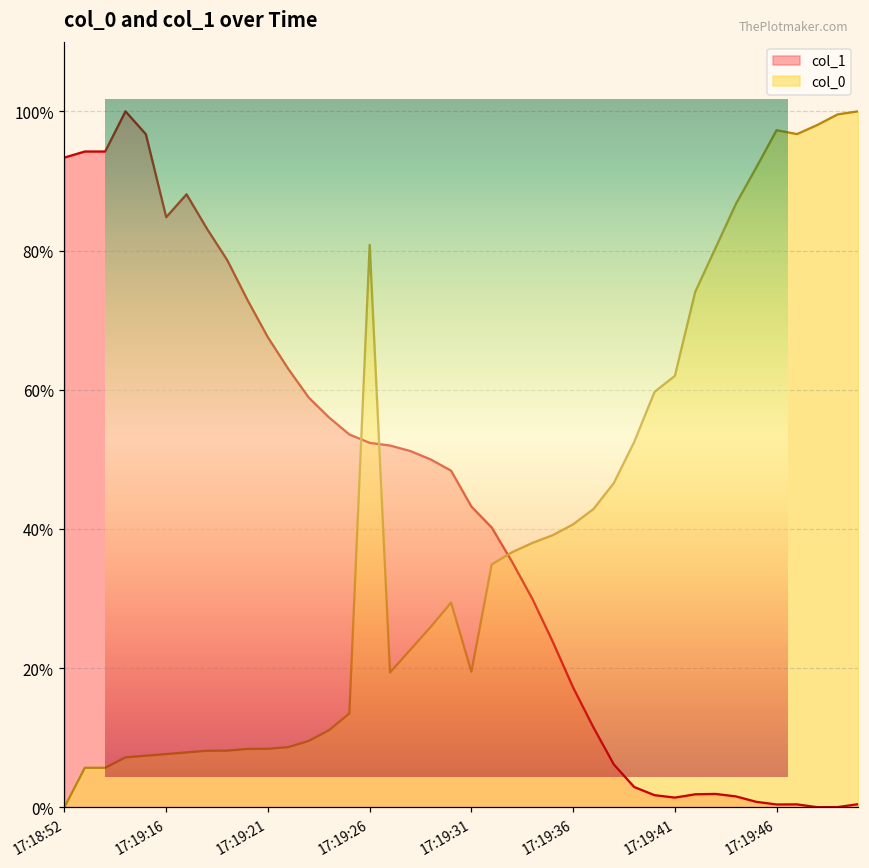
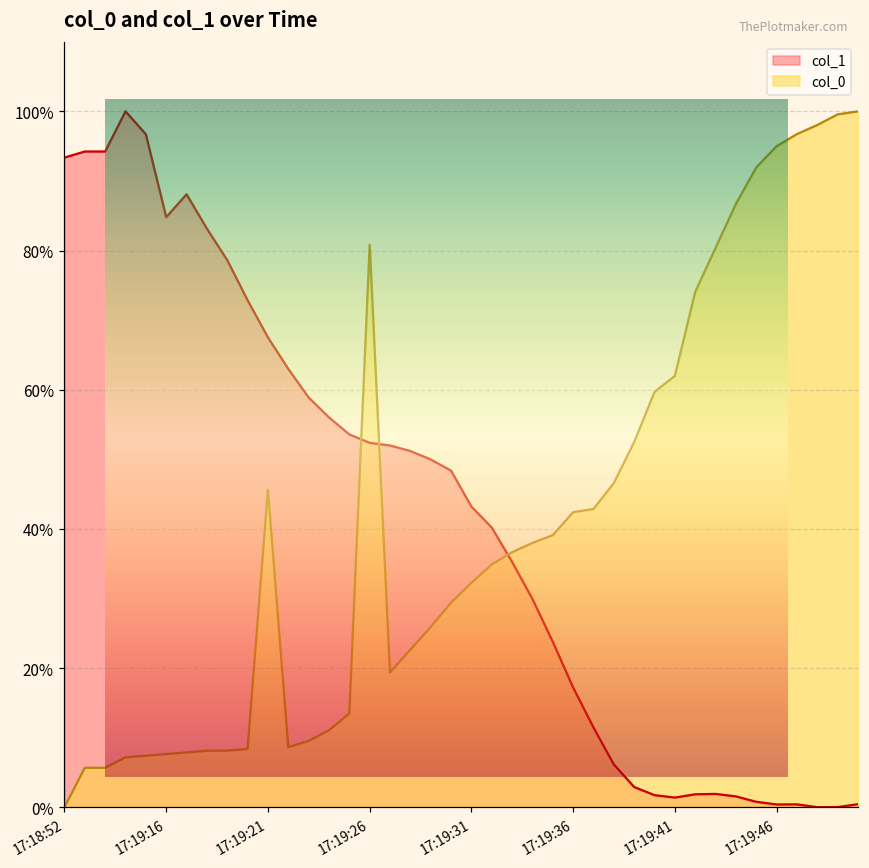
col_0 and col_1 over Time, col_0, 17:19:21: 8% -> 46%
col_0 and col_1 over Time, col_0, 17:19:31: 19% -> 32%
col_0 and col_1 over Time, col_0, 17:19:36: 41% -> 42%
col_0 and col_1 over Time, col_0, 17:19:46: 97% -> 95%
